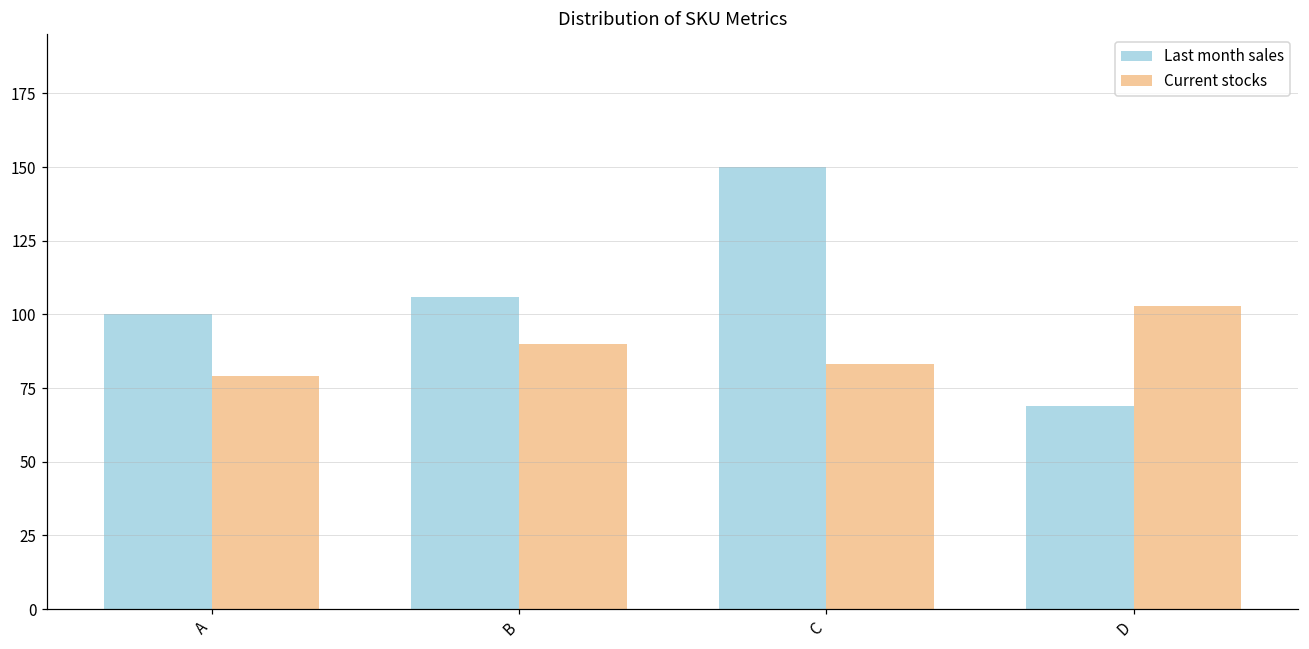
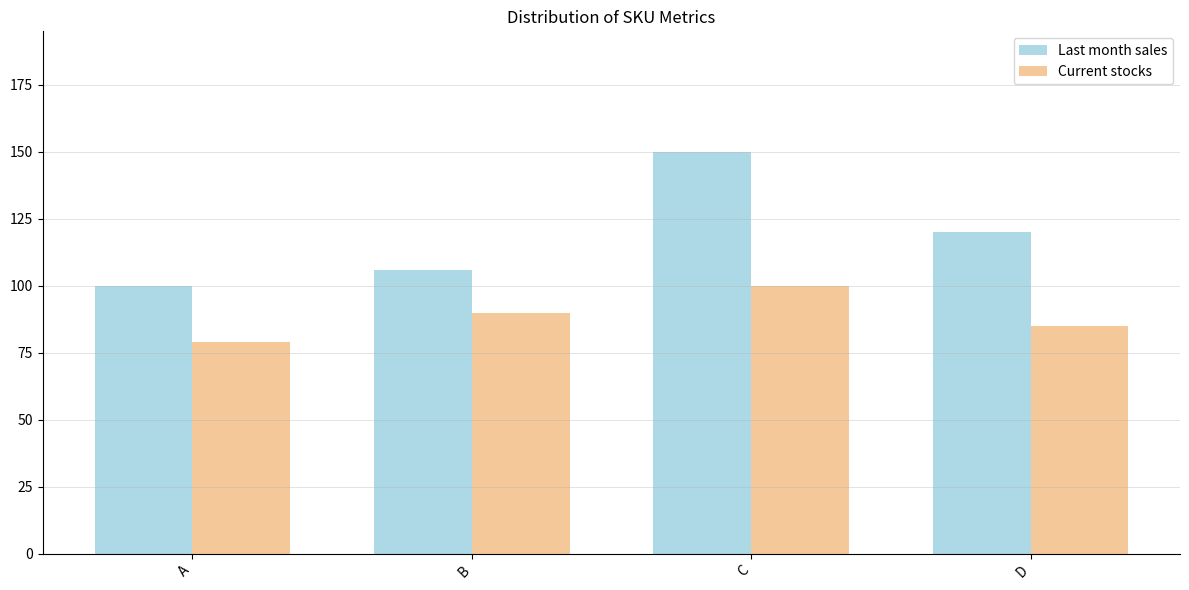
Current stocks, C: 83 -> 100
Last month sales, D: 69 -> 120
Current stocks, D: 103 -> 85
